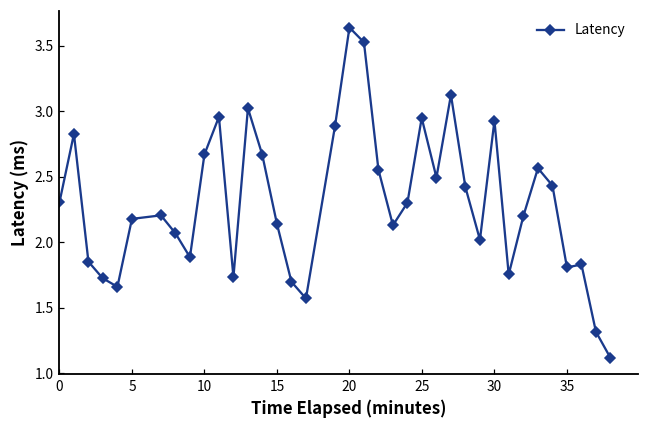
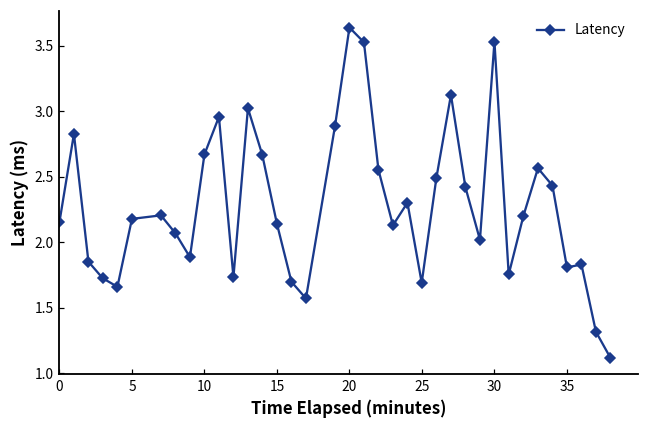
0: 2.31 -> 2.16
25: 2.95 -> 1.69
30: 2.93 -> 3.53
